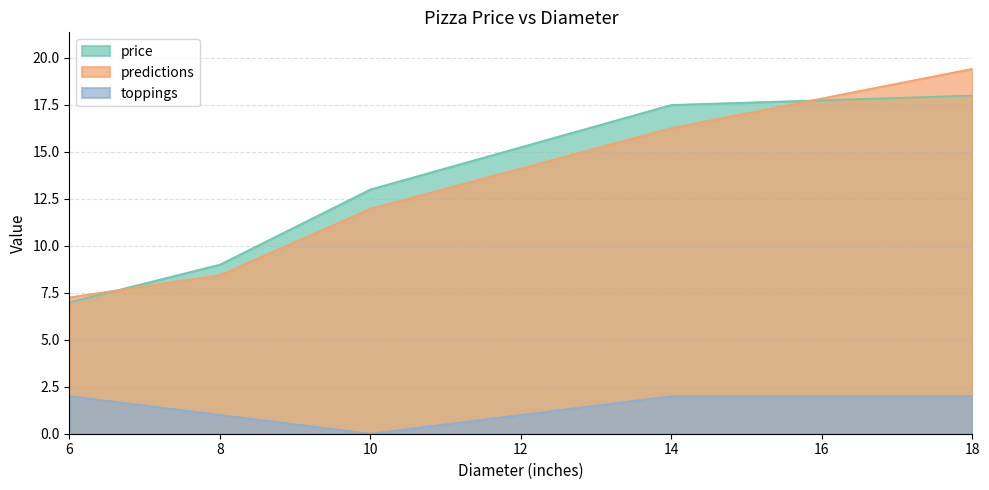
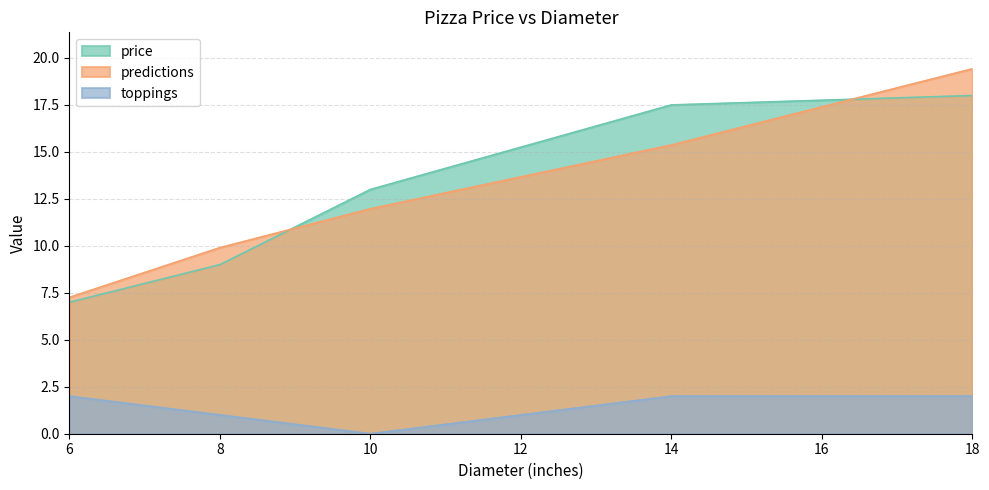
predictions, 8: 8.4 -> 9.9
predictions, 14: 16.3 -> 15.4
